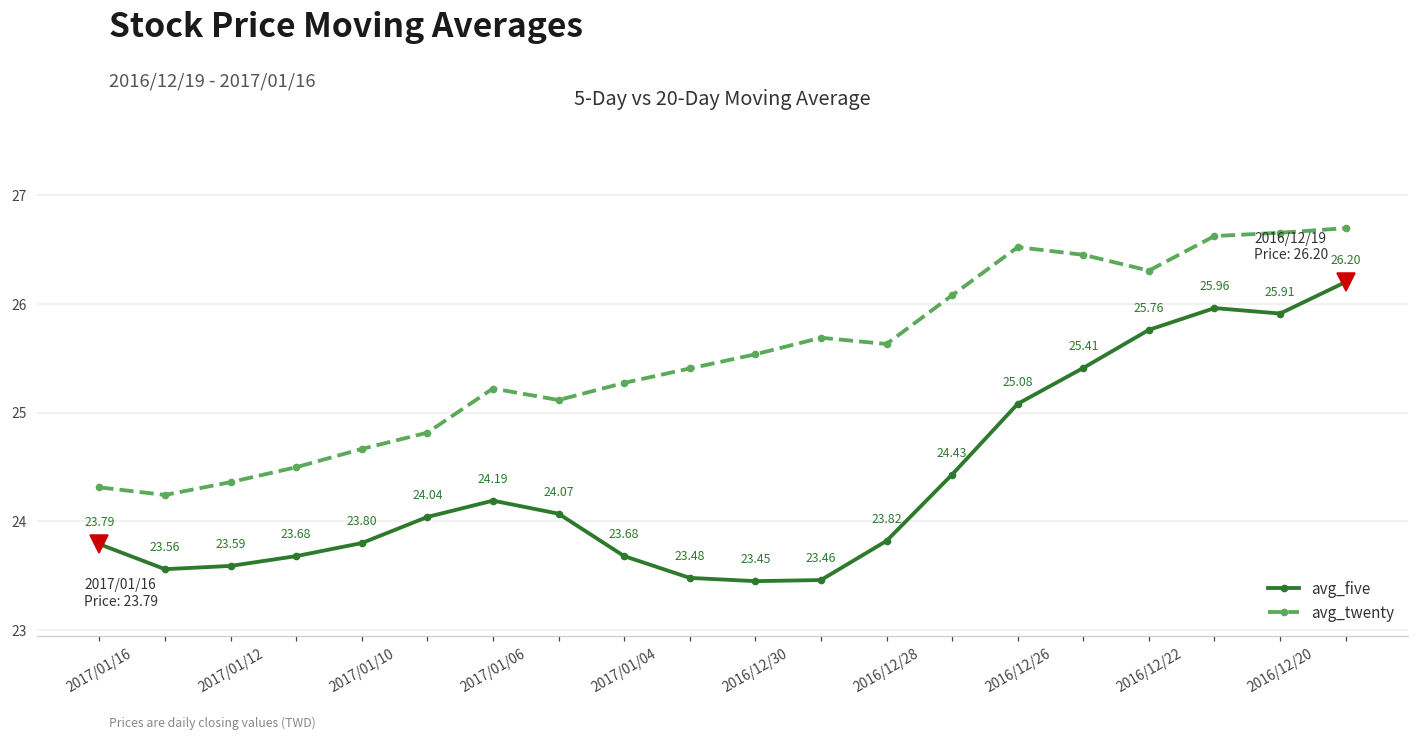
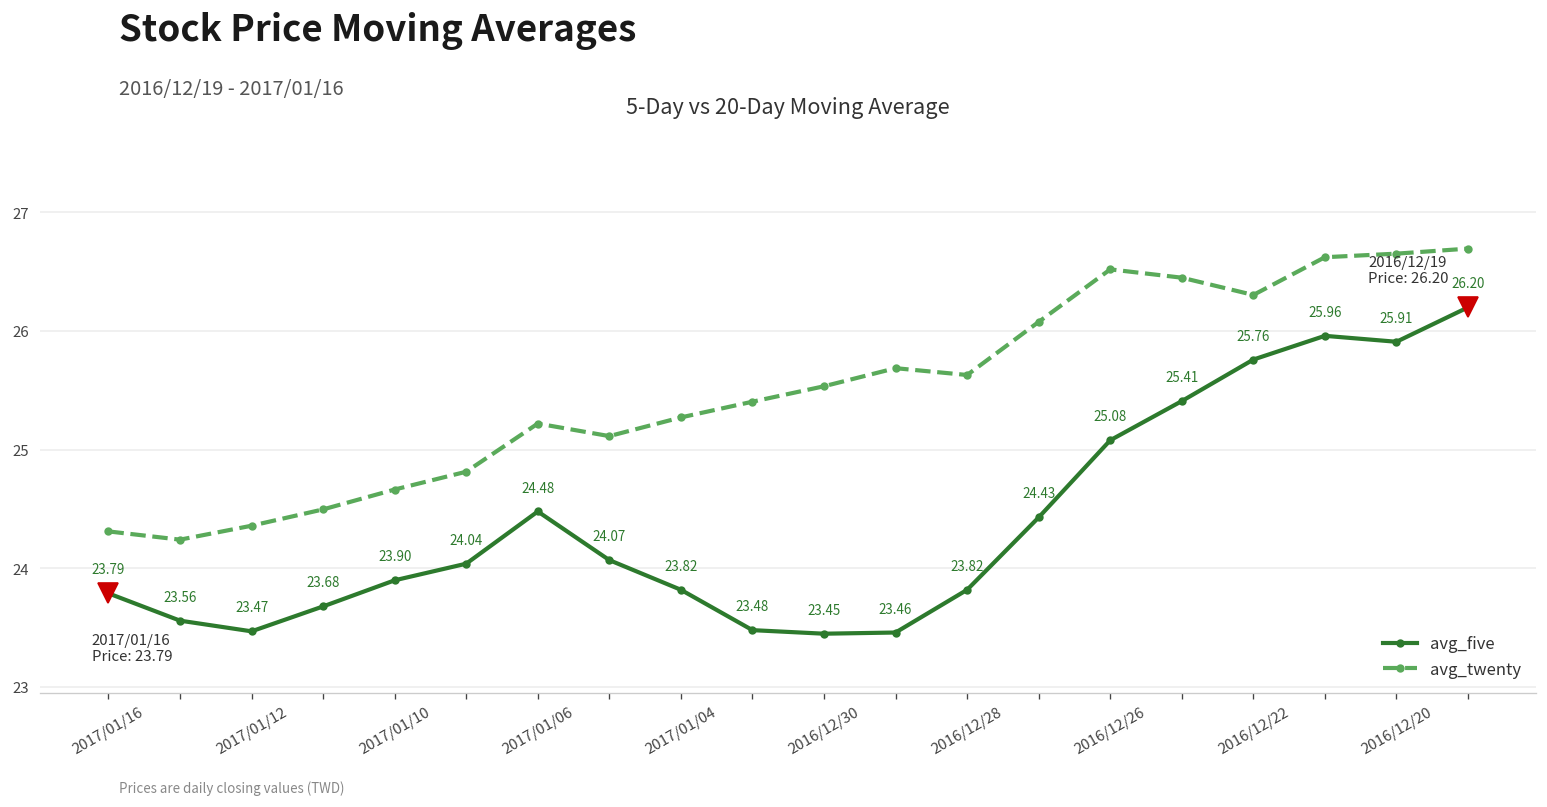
avg_five, 2017/01/12: 23.59 -> 23.47
avg_five, 2017/01/10: 23.80 -> 23.90
avg_five, 2017/01/06: 24.19 -> 24.48
avg_five, 2017/01/04: 23.68 -> 23.82
